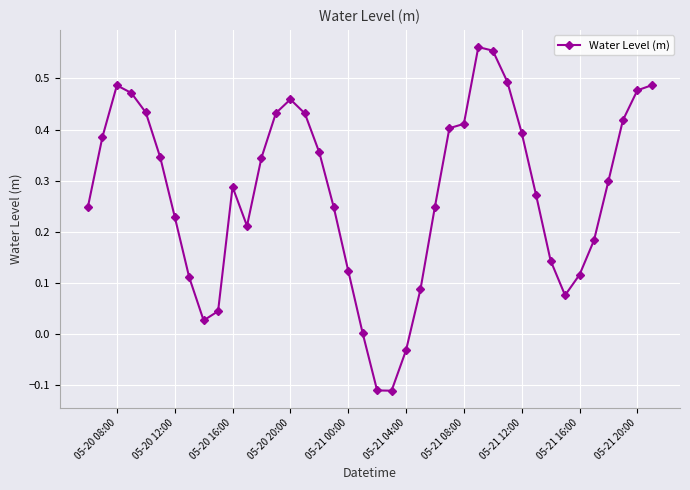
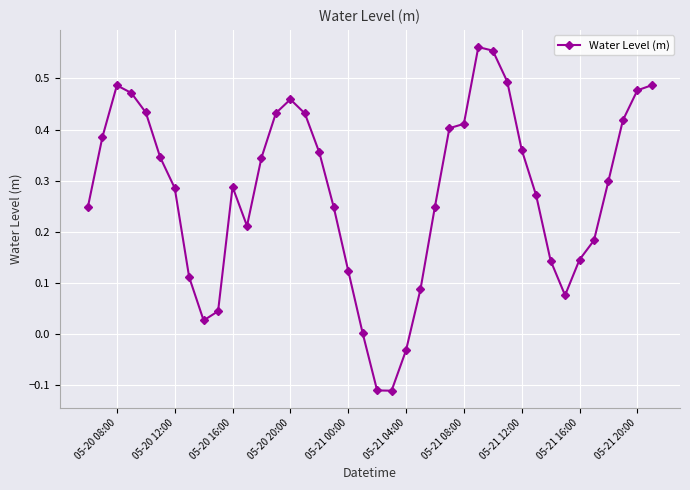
05-20 12:00: 0.23 -> 0.29
05-21 12:00: 0.39 -> 0.36
05-21 16:00: 0.12 -> 0.14
